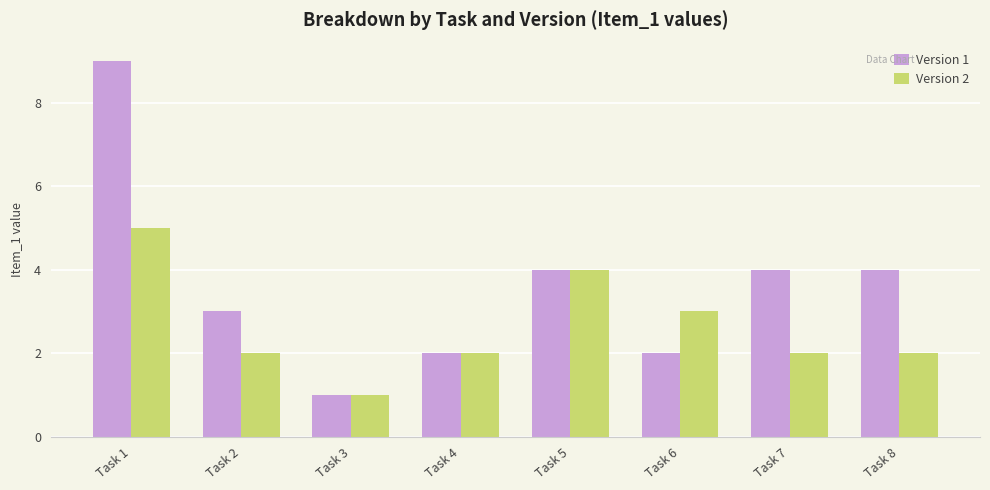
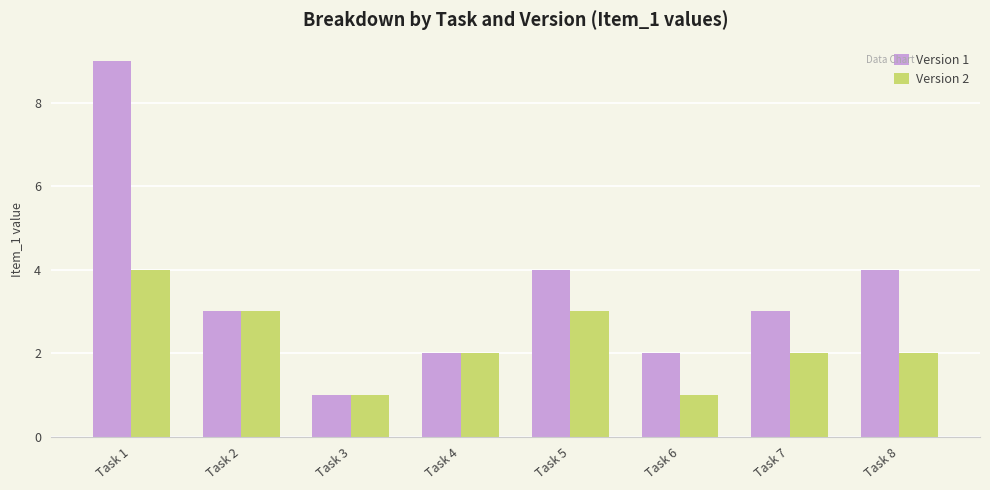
Version 2, Task 1: 5 -> 4
Version 2, Task 2: 2 -> 3
Version 2, Task 5: 4 -> 3
Version 2, Task 6: 3 -> 1
Version 1, Task 7: 4 -> 3
